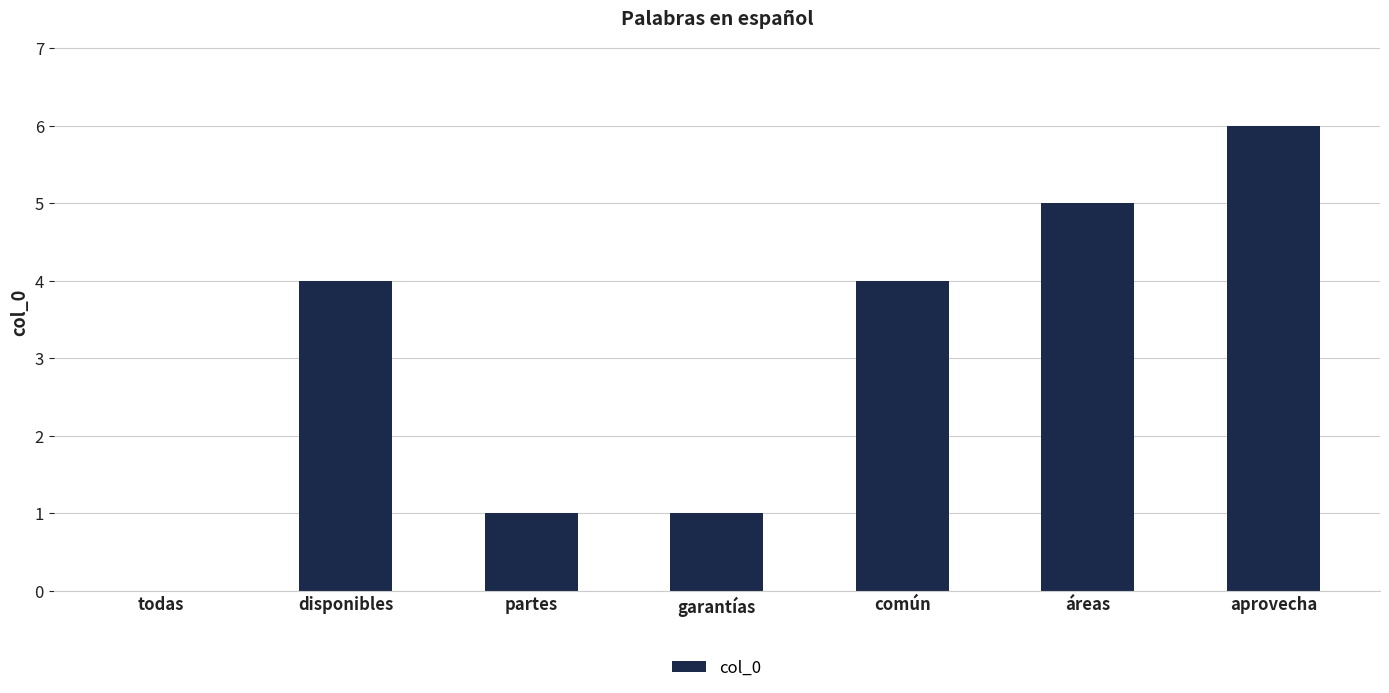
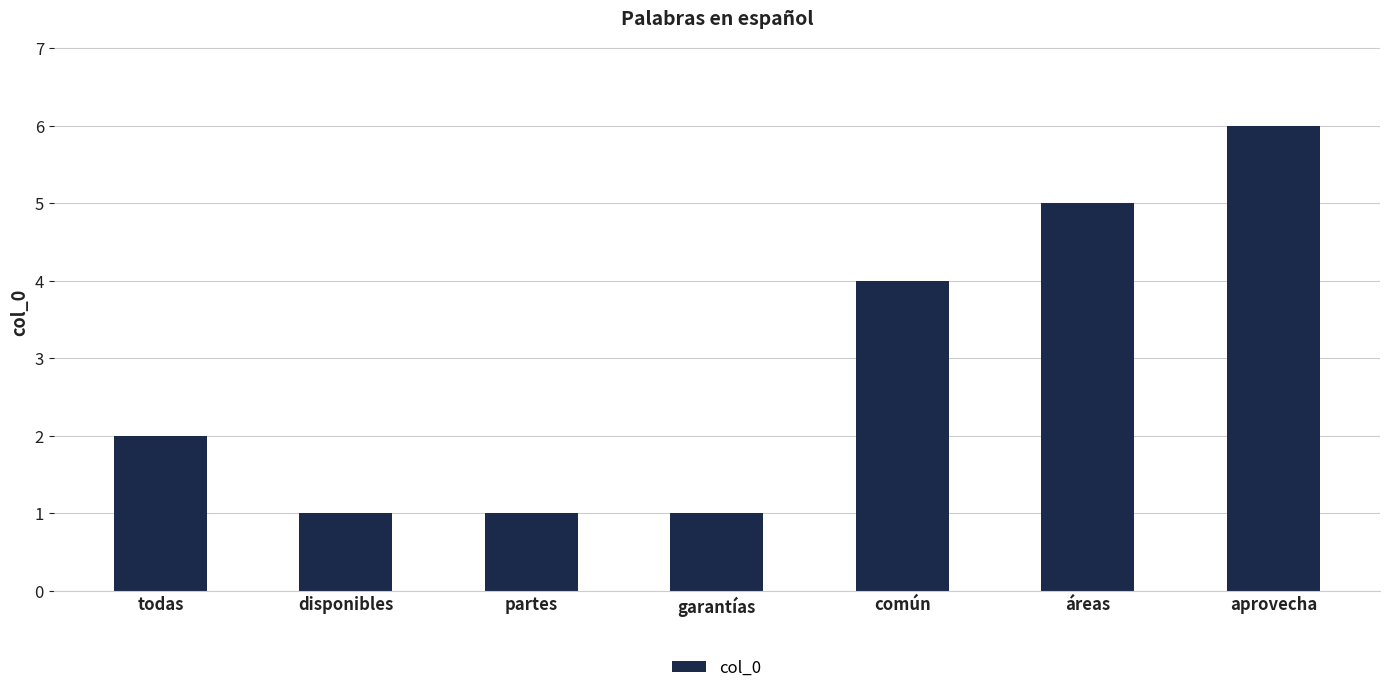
todas: 0 -> 2
disponibles: 4 -> 1
